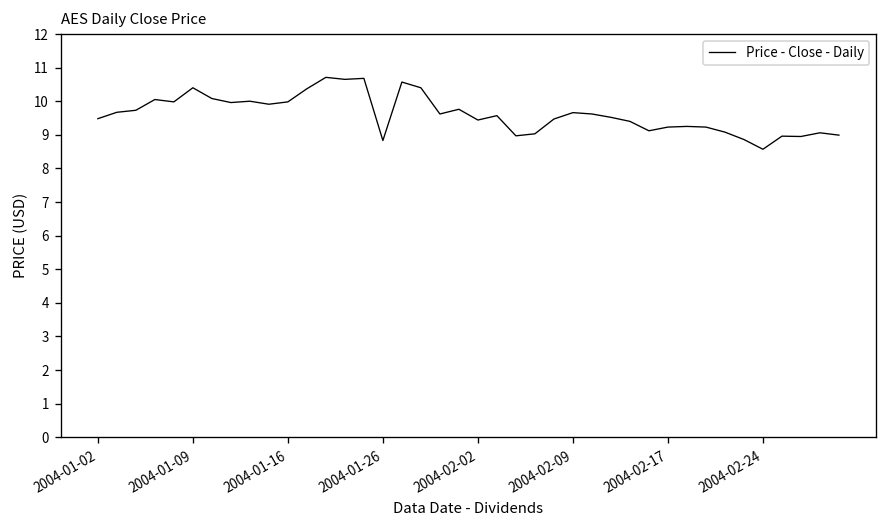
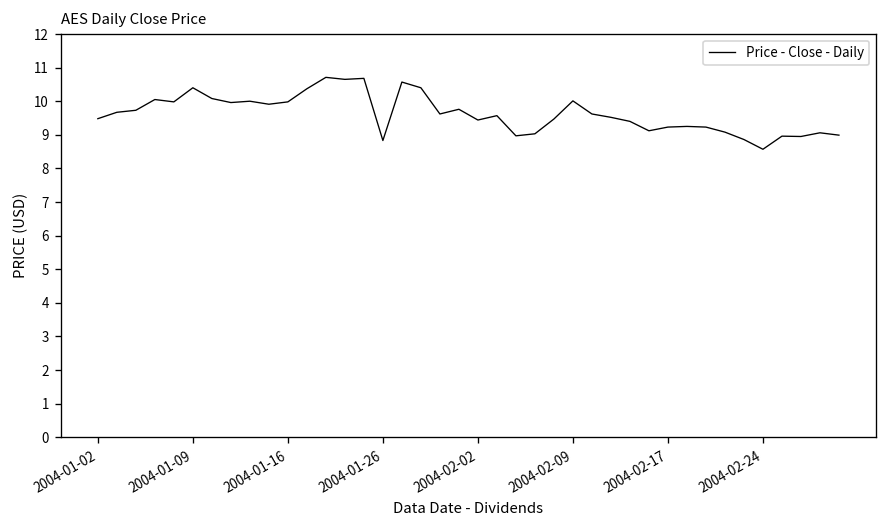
2004-02-09: 9.7 -> 10.0
